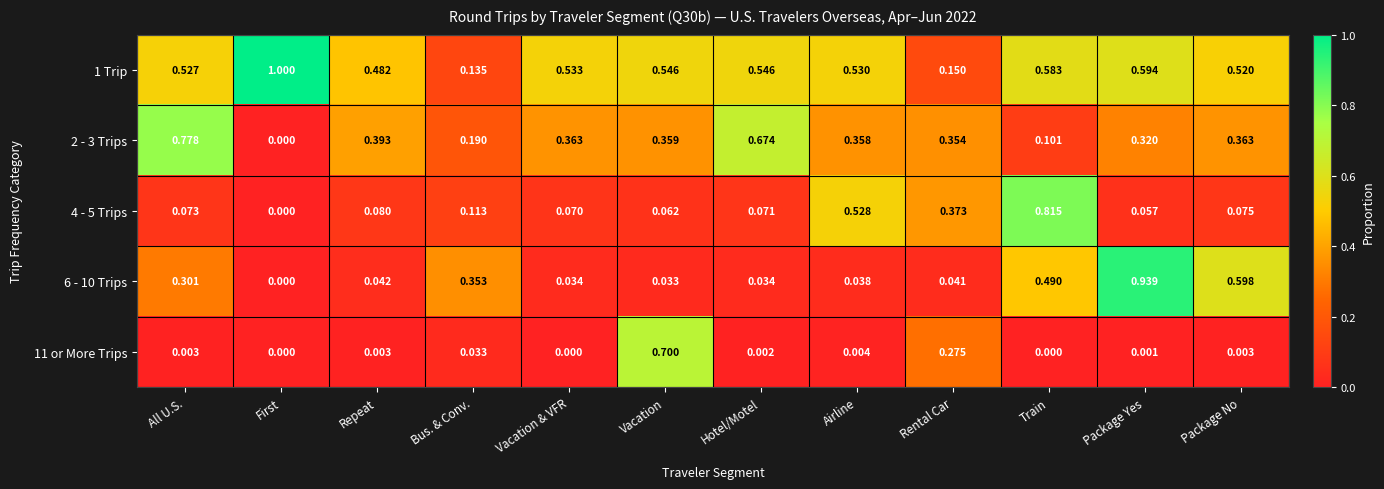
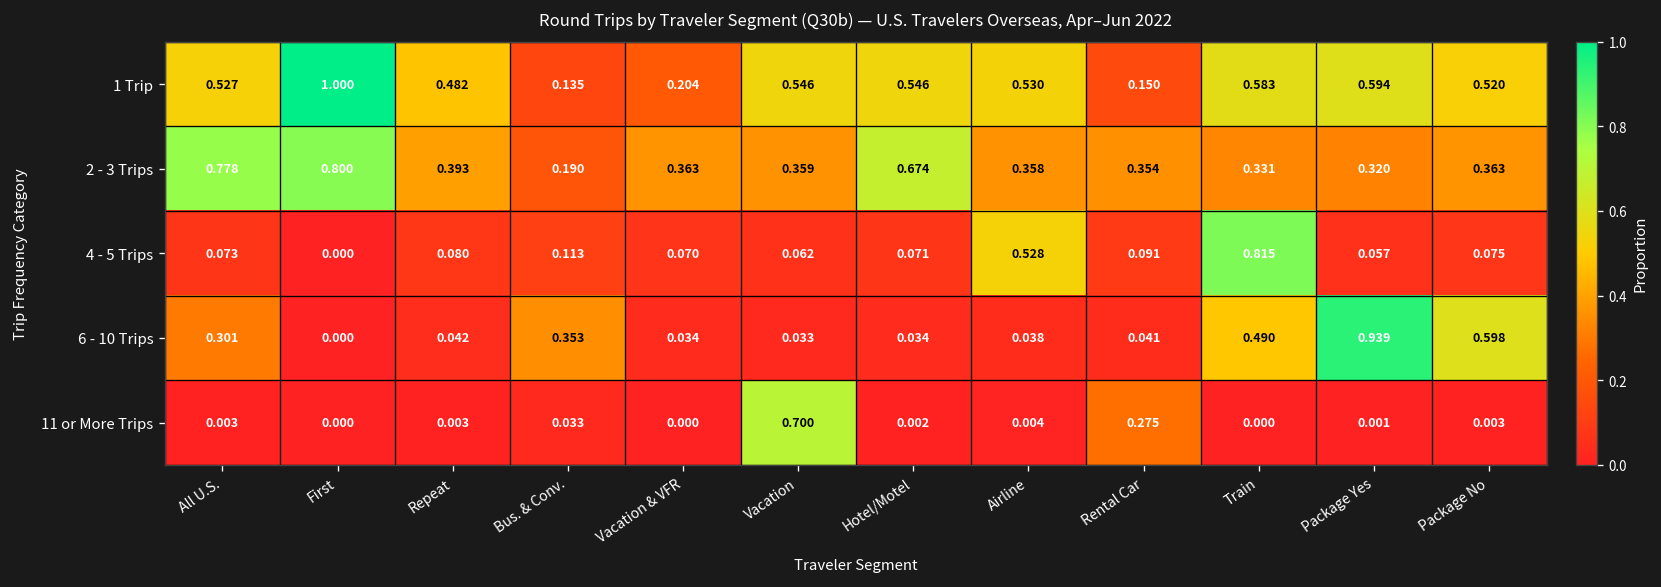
1 Trip, Vacation & VFR: 0.533 -> 0.204
2 - 3 Trips, First: 0.000 -> 0.800
2 - 3 Trips, Train: 0.101 -> 0.331
4 - 5 Trips, Rental Car: 0.373 -> 0.091
